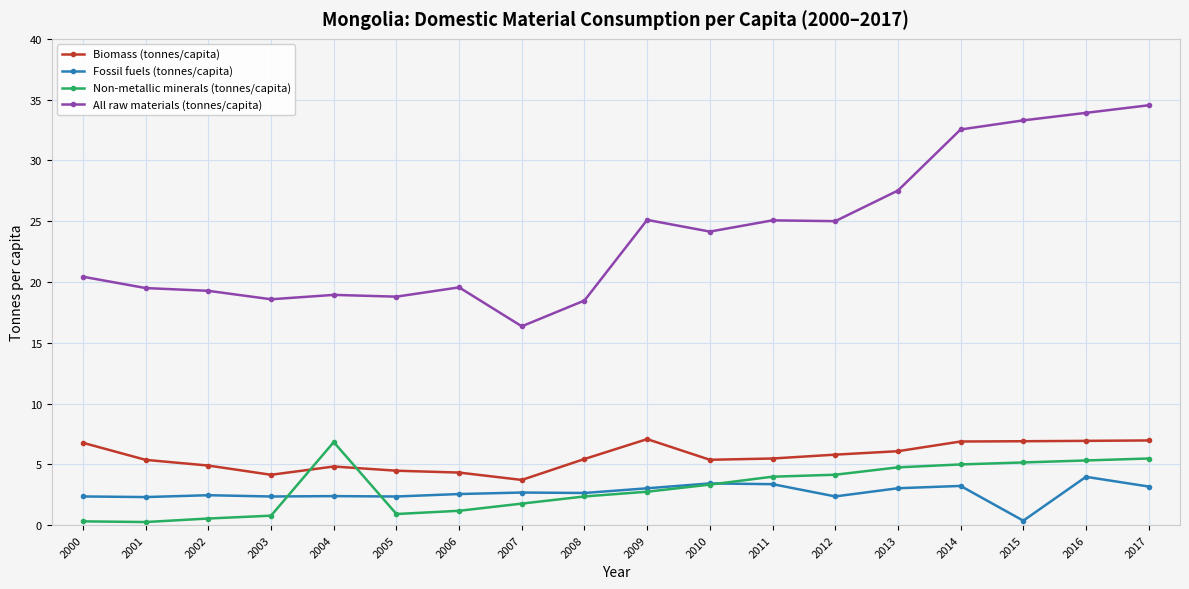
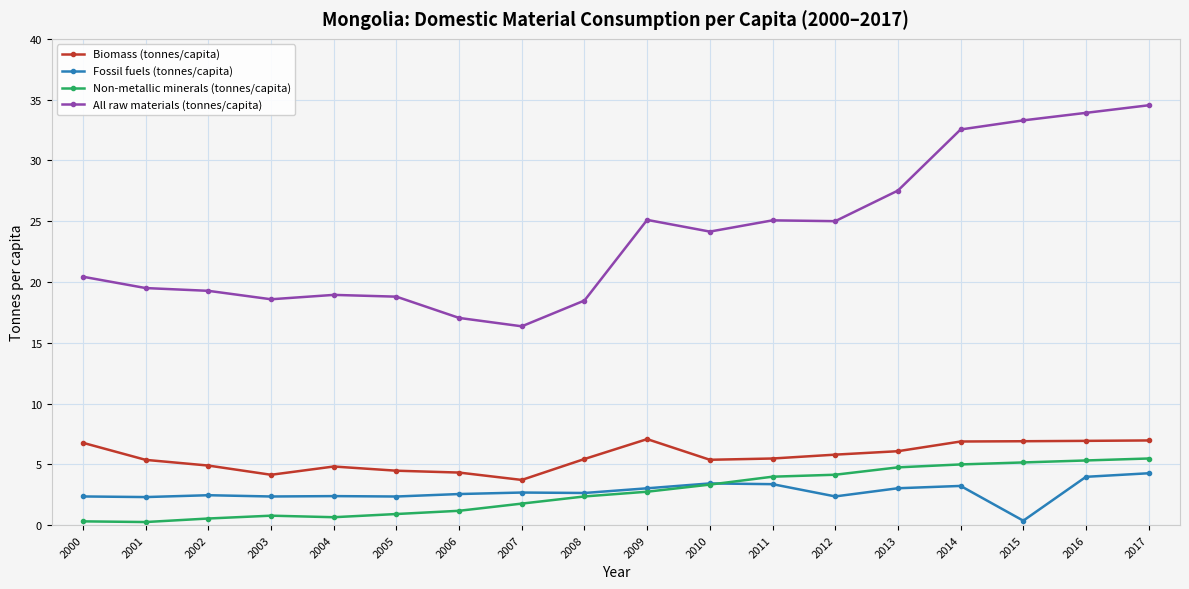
Non-metallic minerals (tonnes/capita), 2004: 6.8 -> 0.7
All raw materials (tonnes/capita), 2006: 19.6 -> 17.0
Fossil fuels (tonnes/capita), 2017: 3.2 -> 4.3
